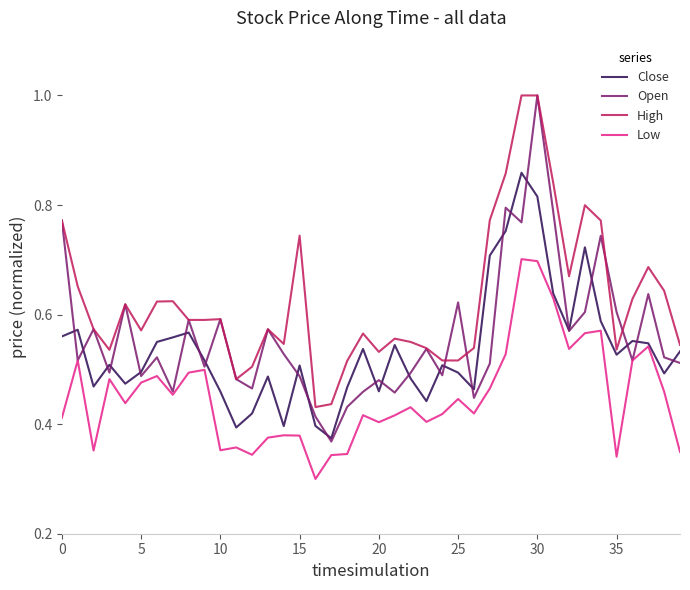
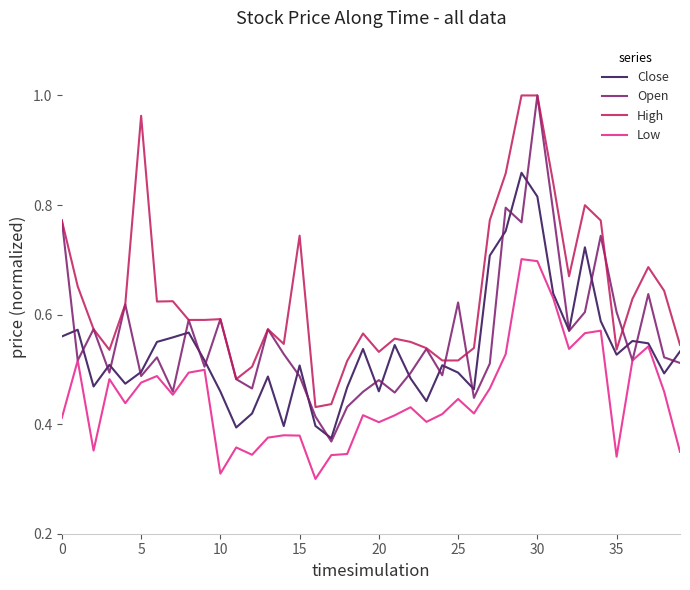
High, 5: 0.57 -> 0.96
Low, 10: 0.35 -> 0.31
